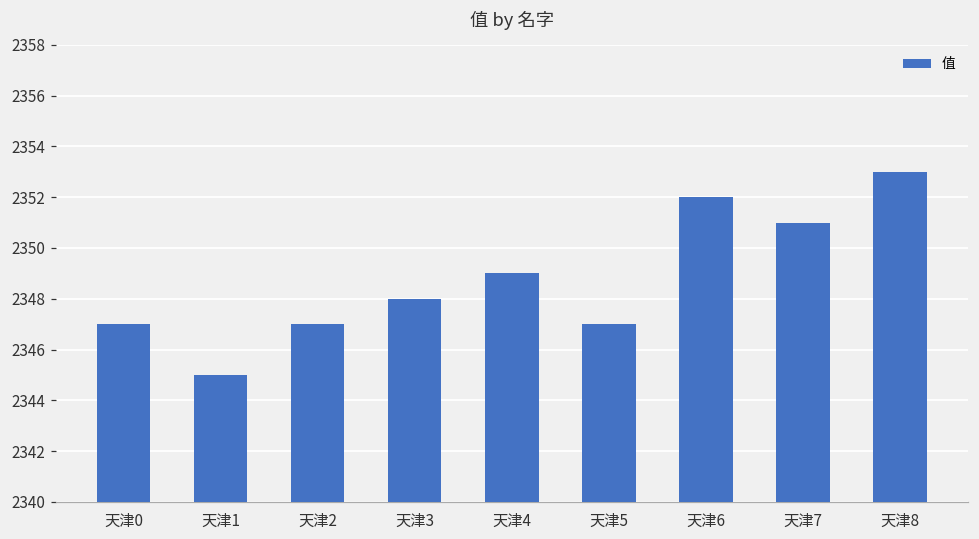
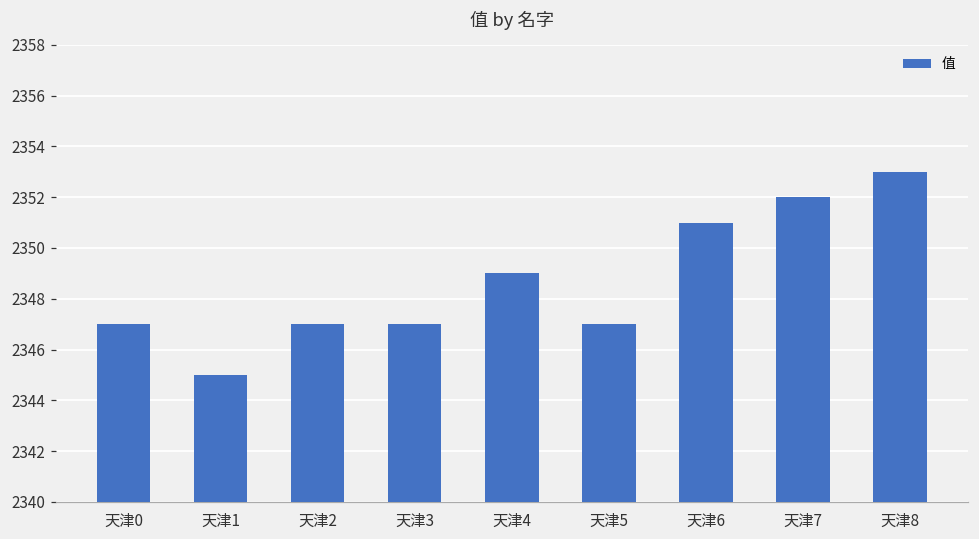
天津3: 2348 -> 2347
天津6: 2352 -> 2351
天津7: 2351 -> 2352
